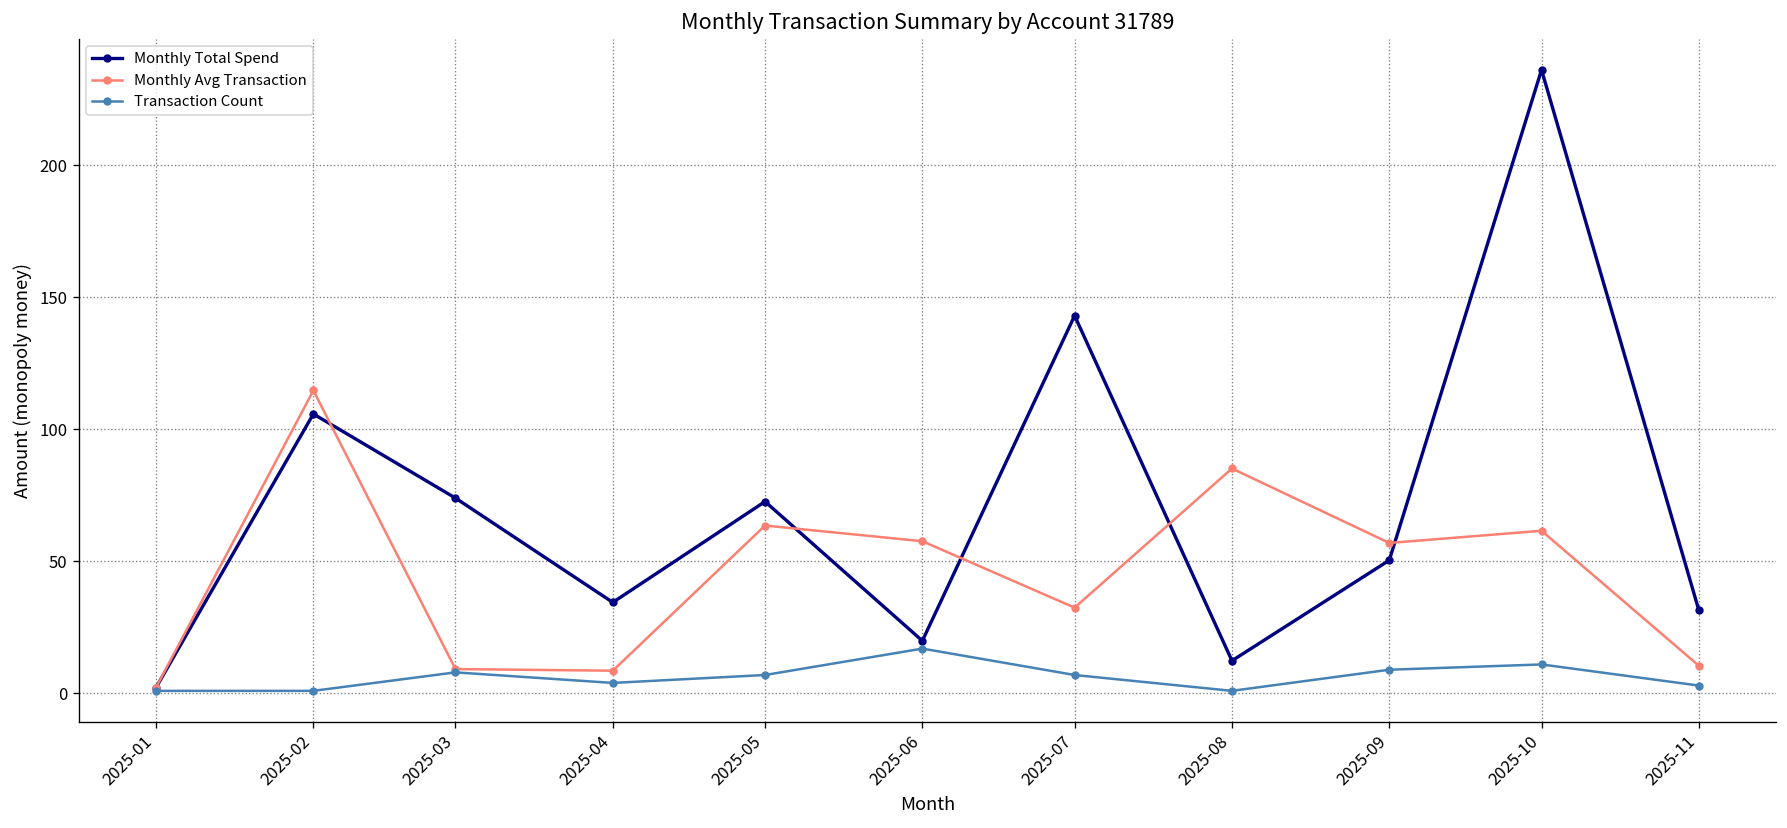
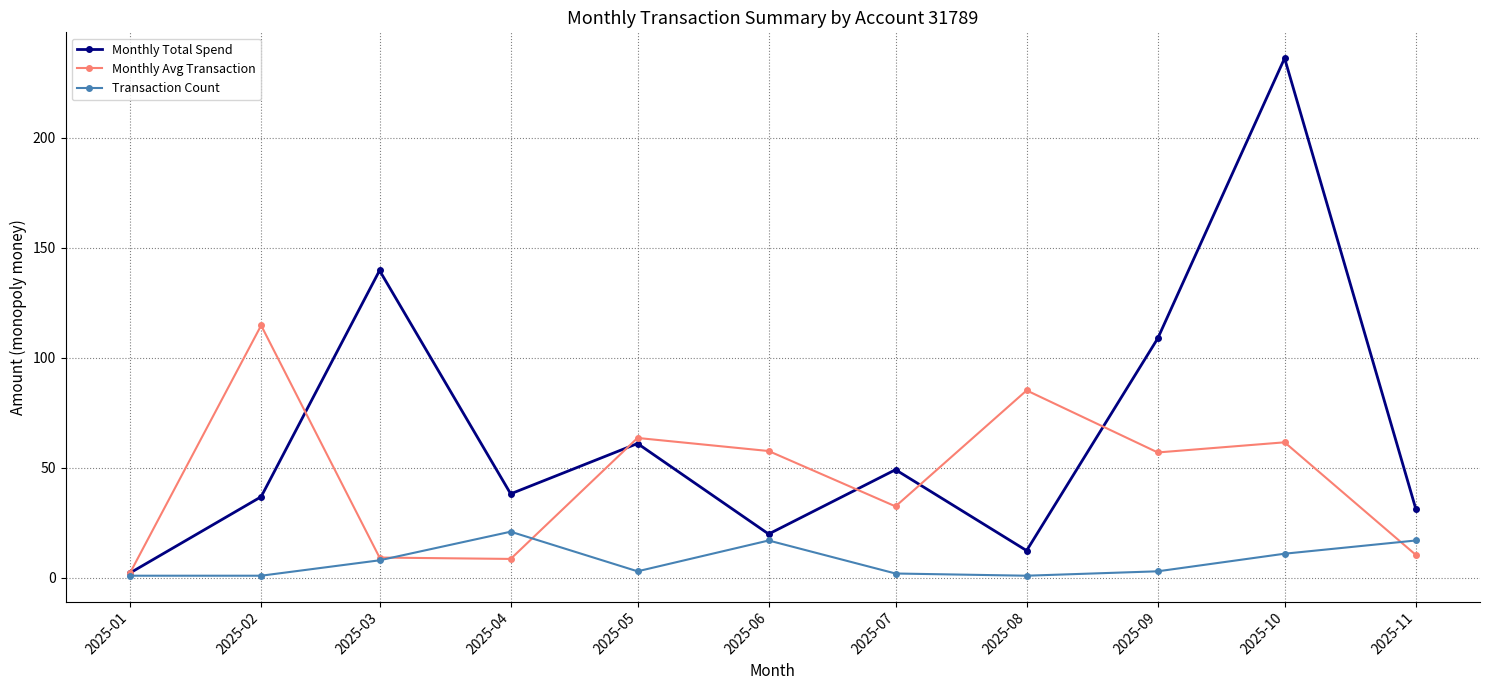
Monthly Total Spend, 2025-02: 106 -> 37
Monthly Total Spend, 2025-03: 74 -> 140
Monthly Total Spend, 2025-04: 35 -> 38
Transaction Count, 2025-04: 4 -> 21
Monthly Total Spend, 2025-05: 73 -> 61
Transaction Count, 2025-05: 7 -> 3
Monthly Total Spend, 2025-07: 143 -> 49
Transaction Count, 2025-07: 7 -> 2
Monthly Total Spend, 2025-09: 50 -> 109
Transaction Count, 2025-09: 9 -> 3
Transaction Count, 2025-11: 3 -> 17
